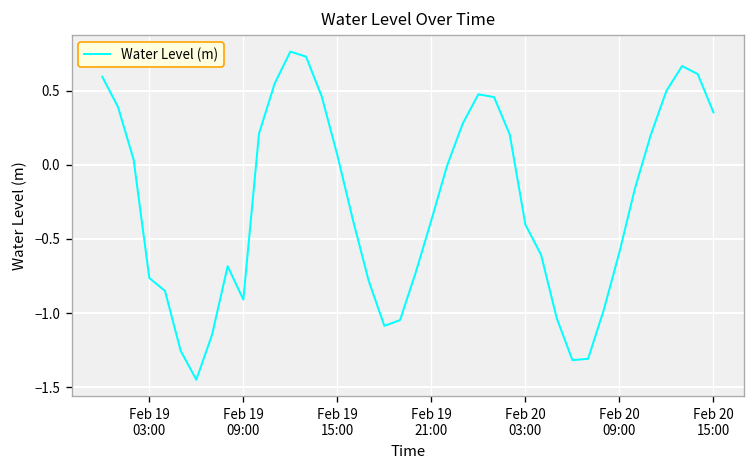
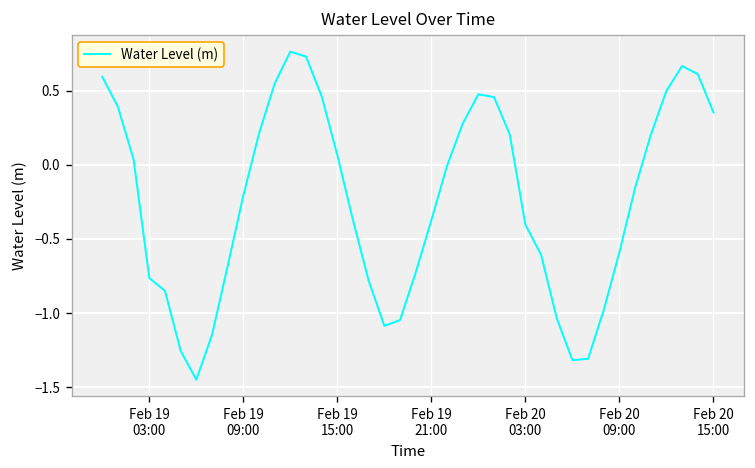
Feb 19 09:00: -0.91 -> -0.21
